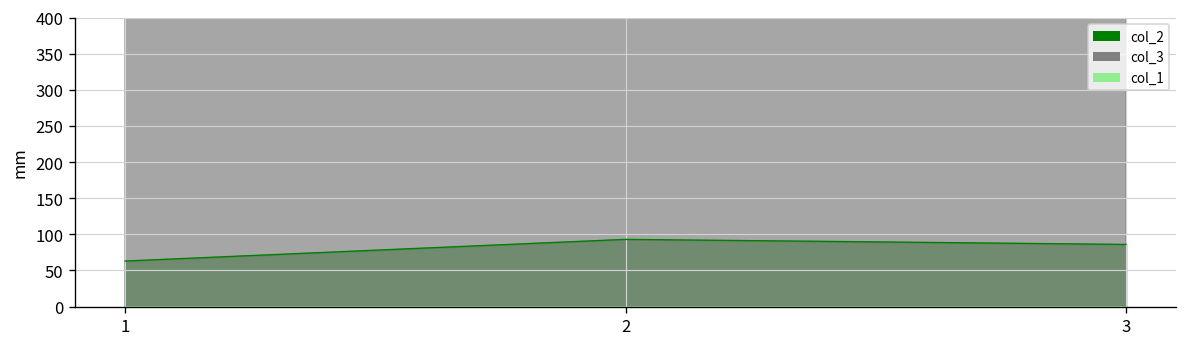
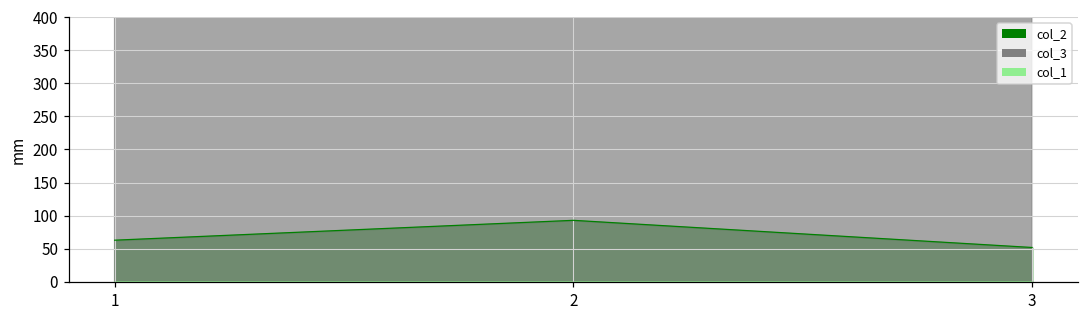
col_2, 3: 90 -> 50
